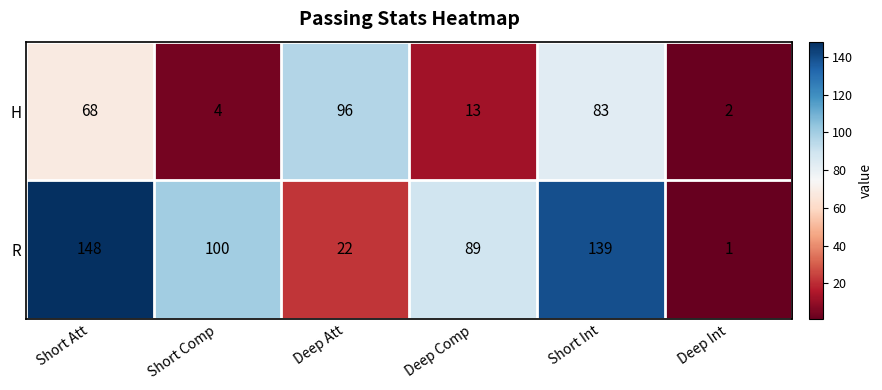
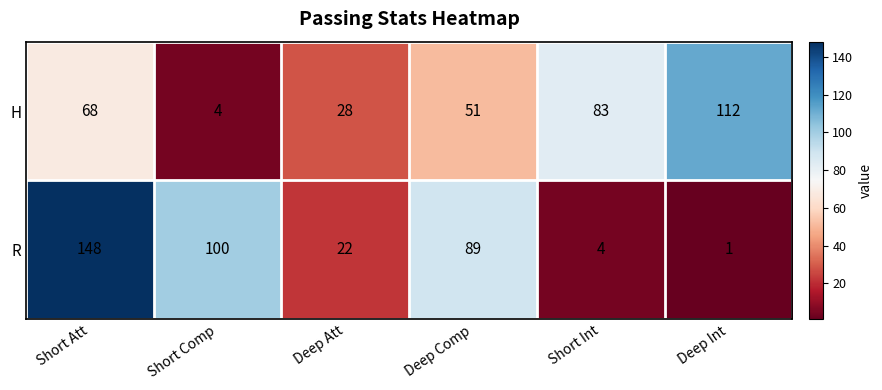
H, Deep Att: 96 -> 28
H, Deep Comp: 13 -> 51
H, Deep Int: 2 -> 112
R, Short Int: 139 -> 4
